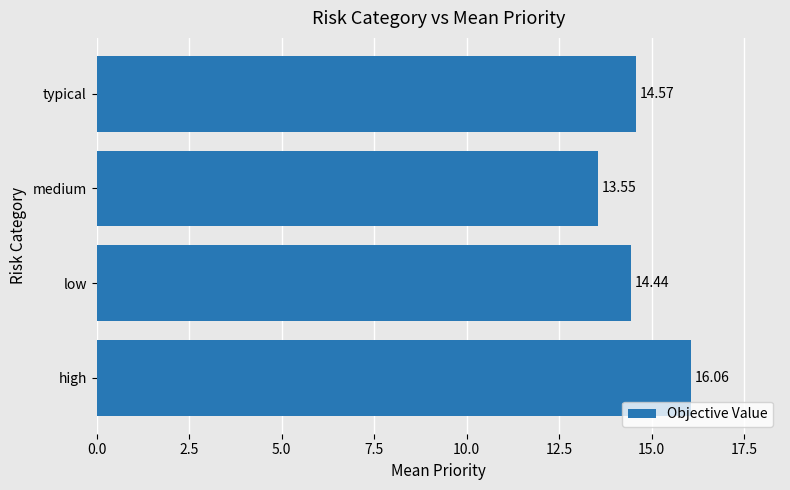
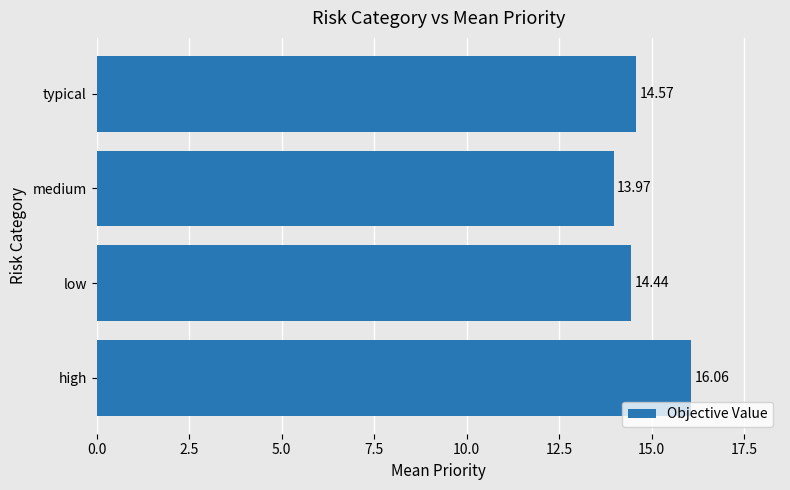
medium: 13.55 -> 13.97
